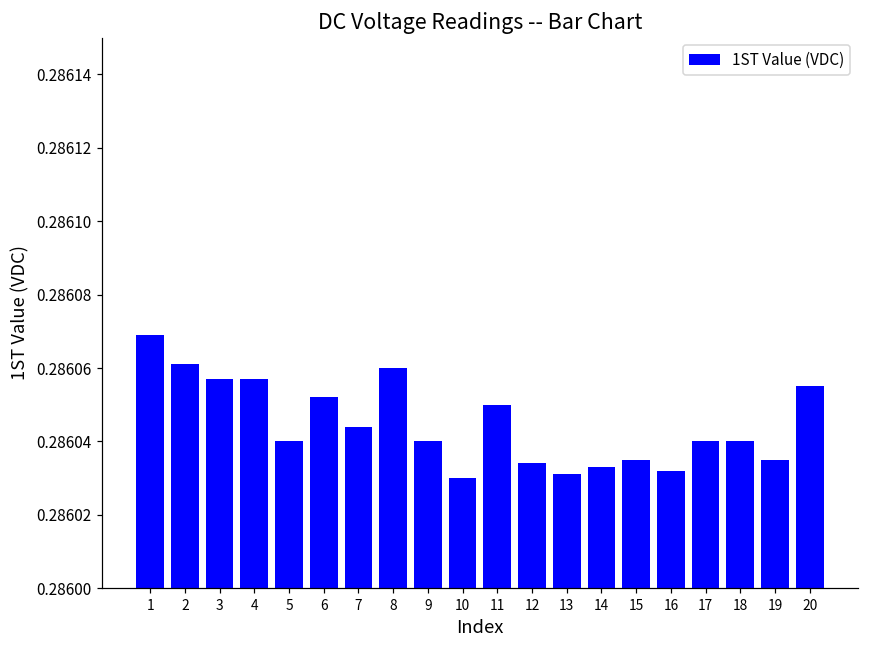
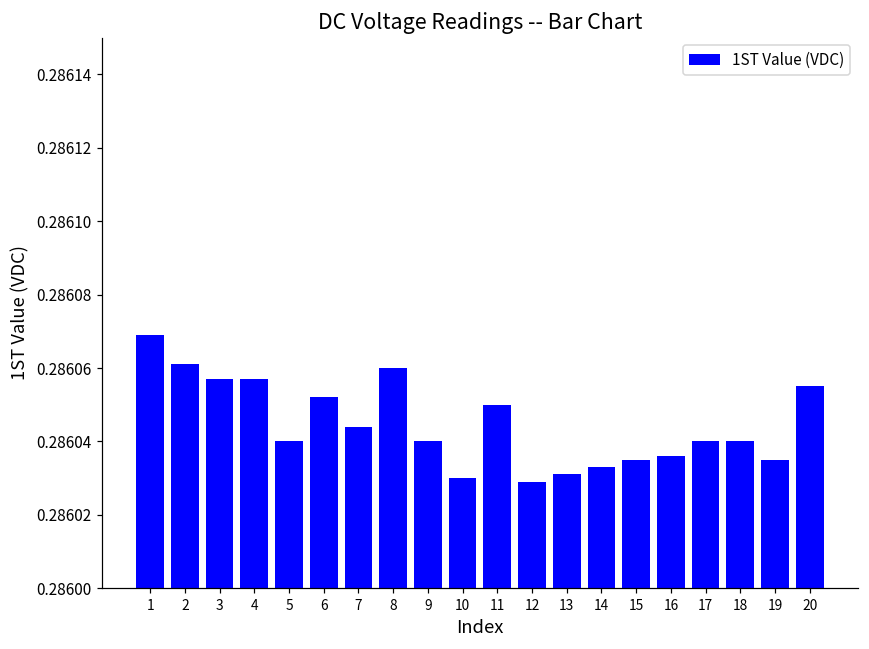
12: 0.286034 -> 0.286029
16: 0.286032 -> 0.286036
